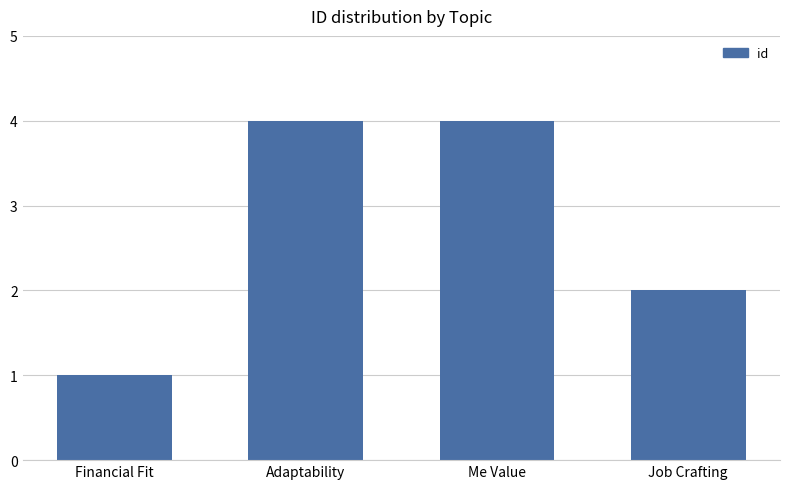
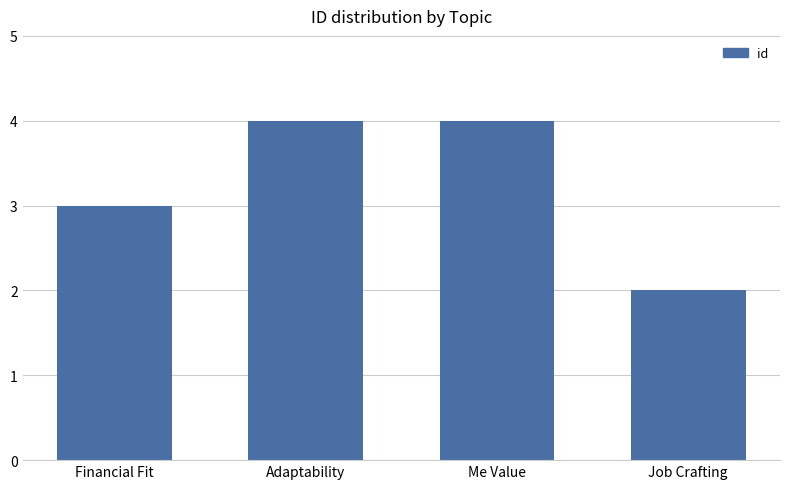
Financial Fit: 1 -> 3
